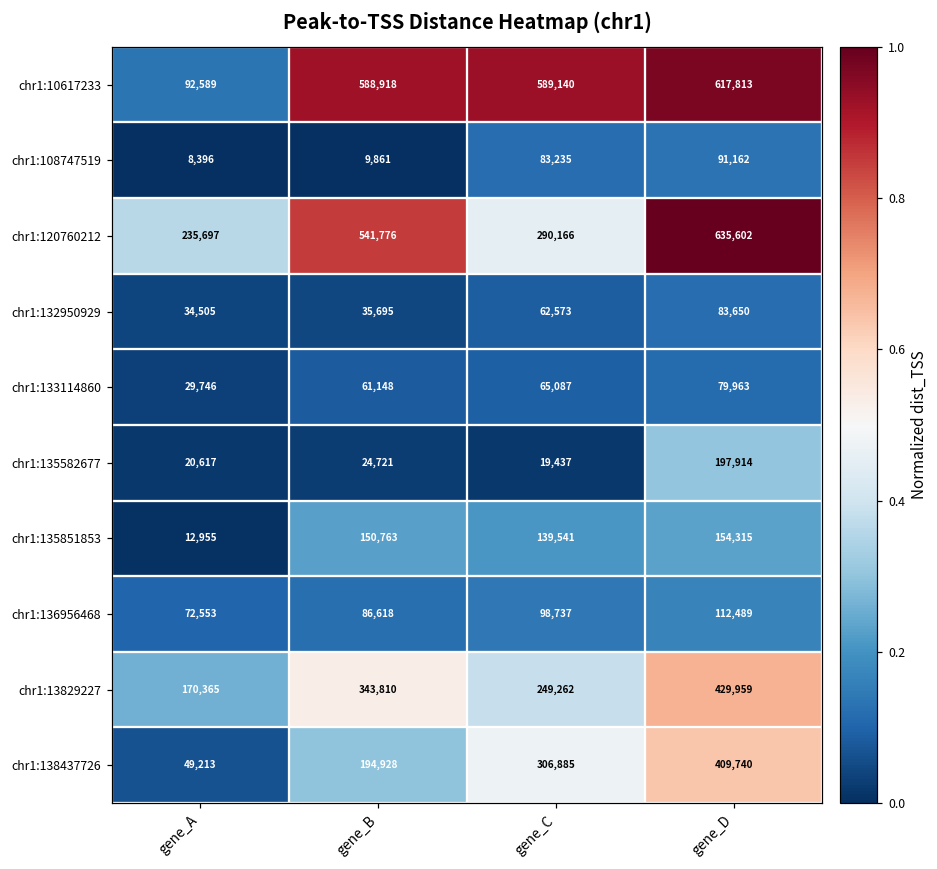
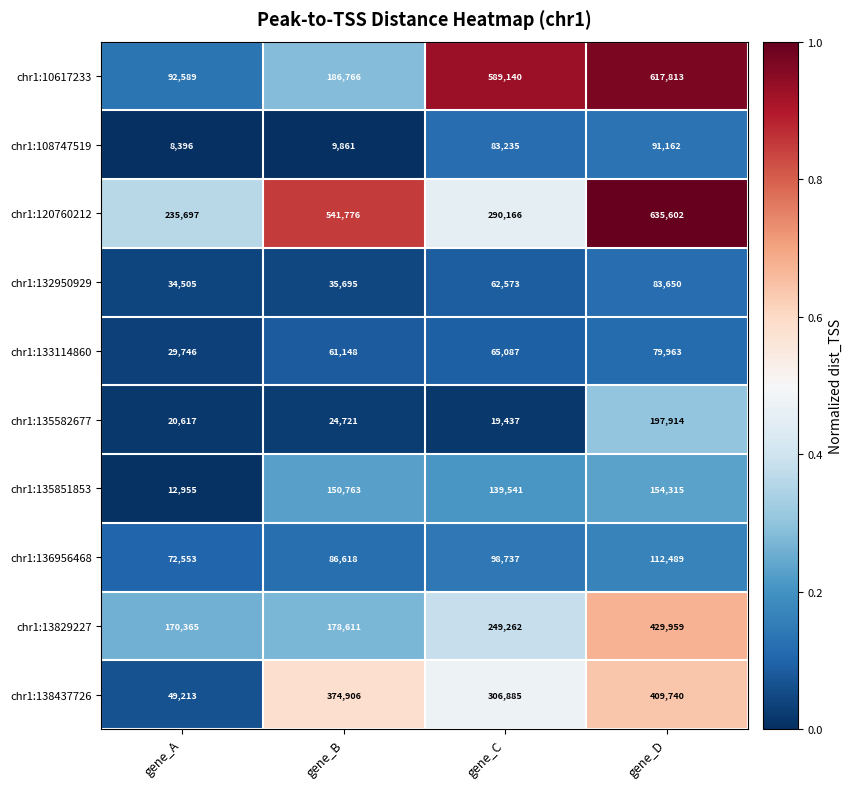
chr1:10617233, gene_B: 588,918 -> 186,766
chr1:13829227, gene_B: 343,810 -> 178,611
chr1:138437726, gene_B: 194,928 -> 374,906
